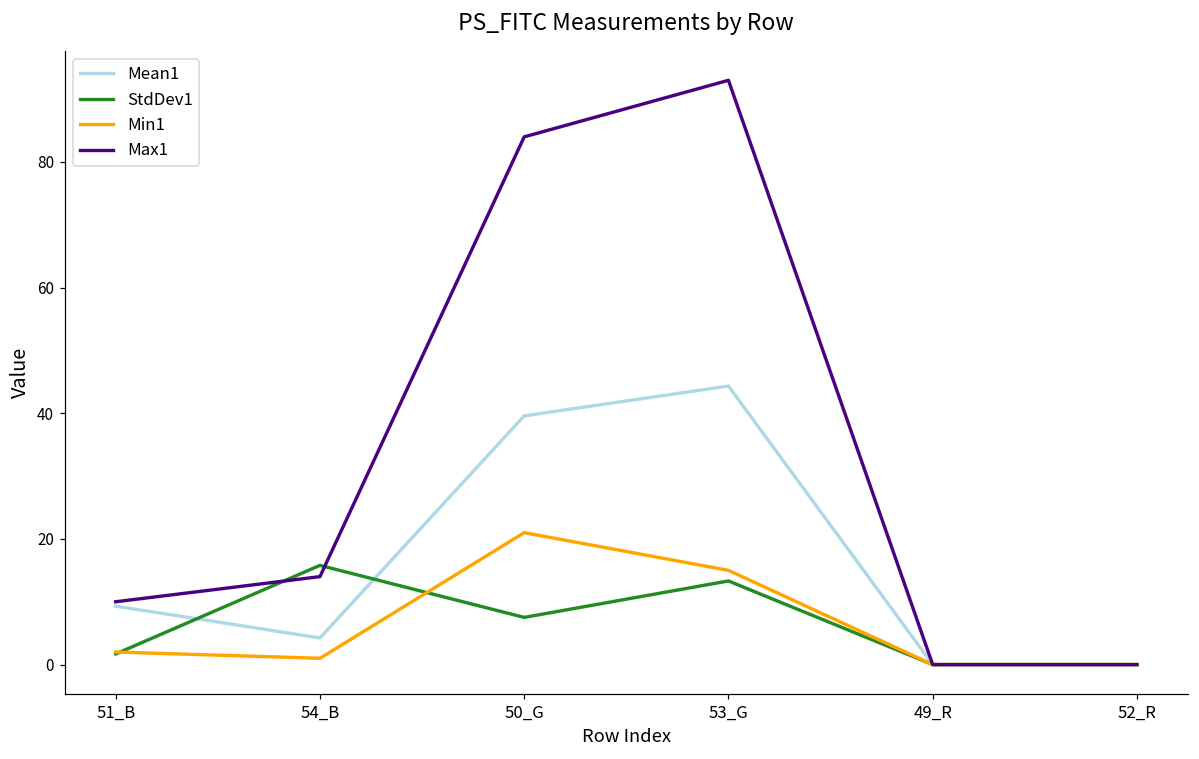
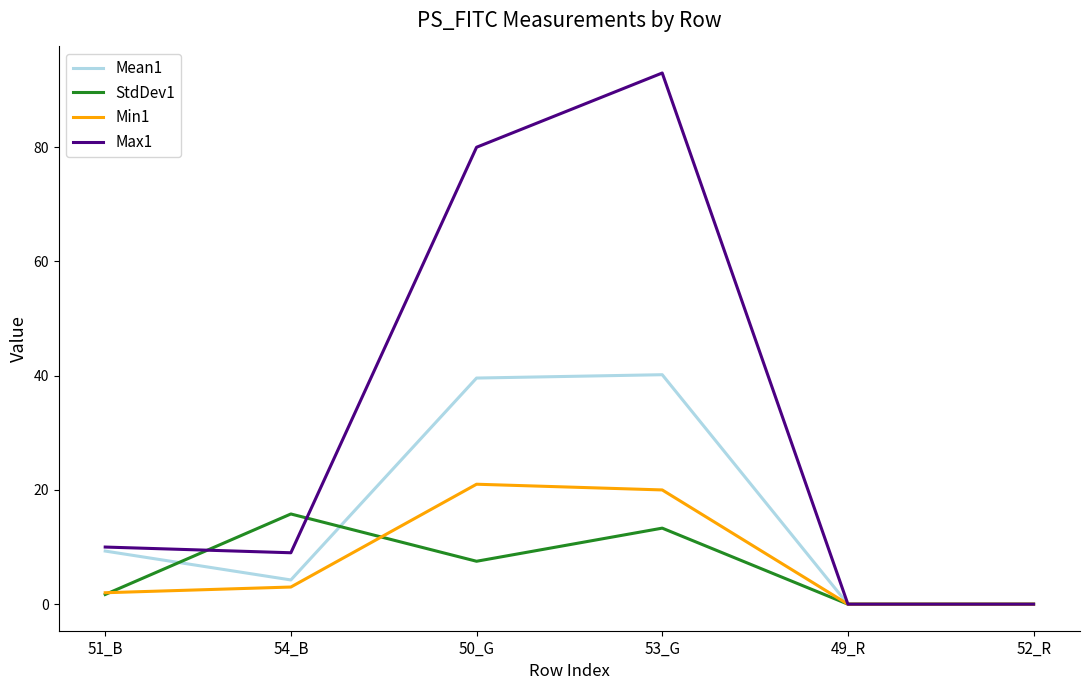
Min1, 54_B: 1 -> 3
Max1, 54_B: 14 -> 9
Max1, 50_G: 84 -> 80
Mean1, 53_G: 44 -> 40
Min1, 53_G: 15 -> 20
